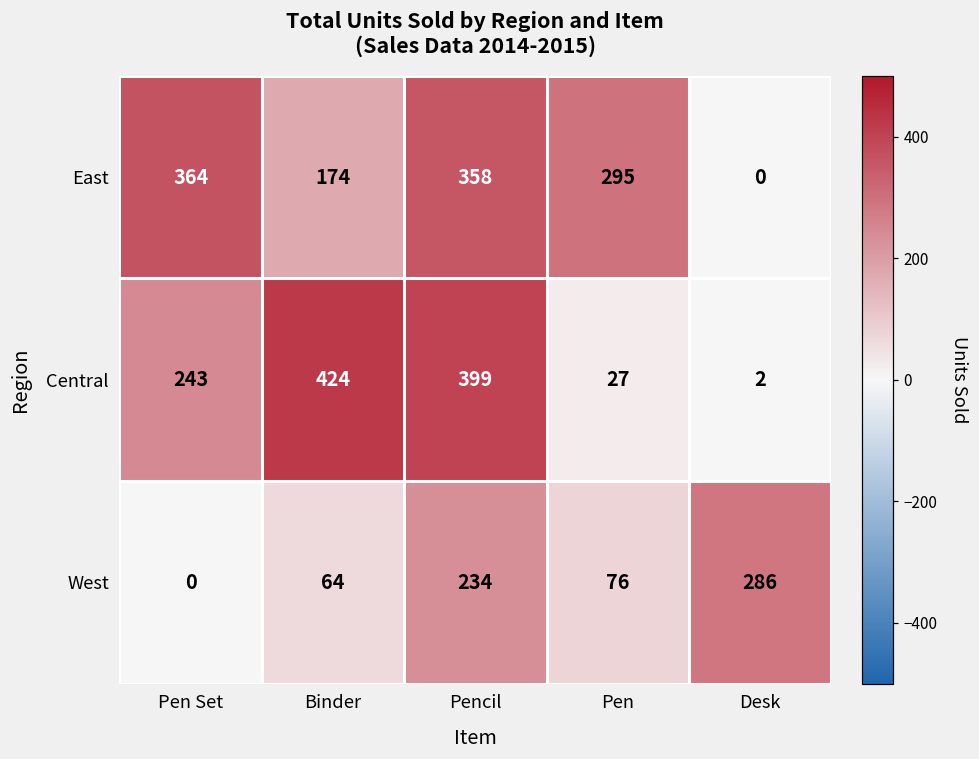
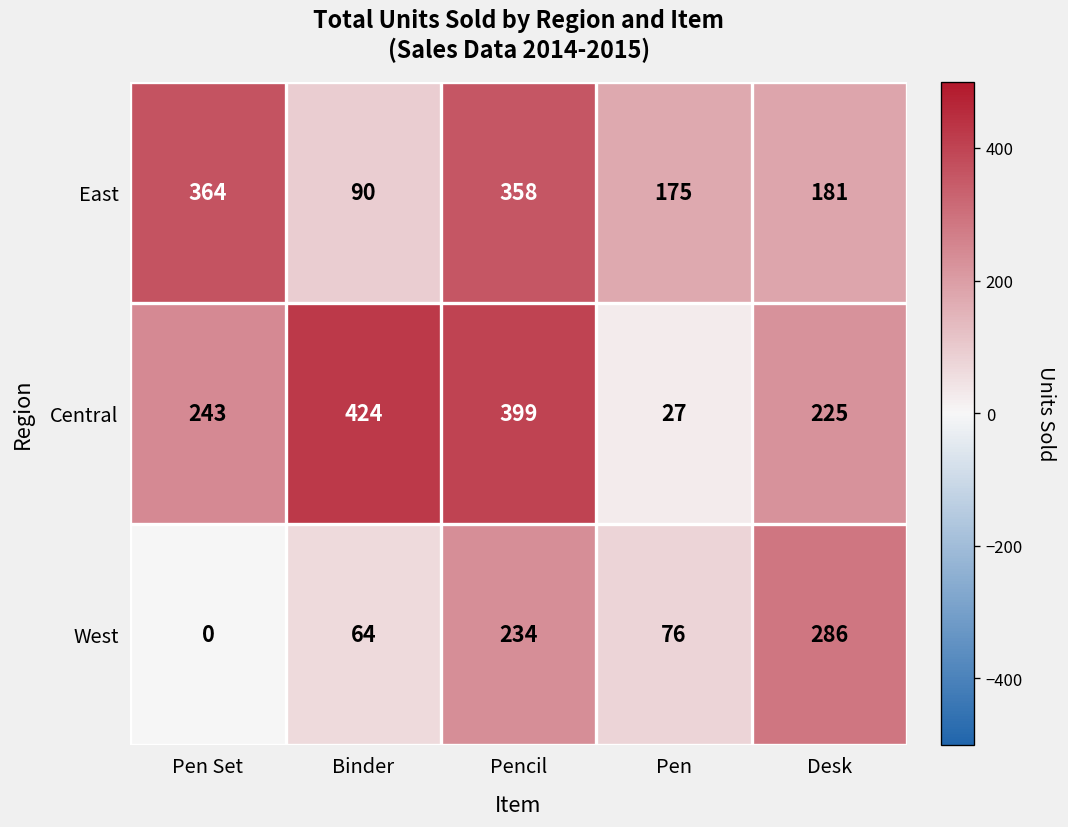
East, Binder: 174 -> 90
East, Pen: 295 -> 175
East, Desk: 0 -> 181
Central, Desk: 2 -> 225
